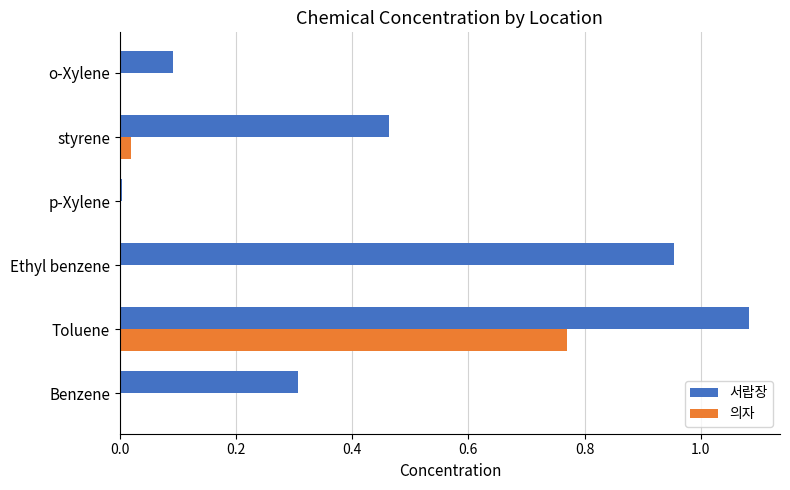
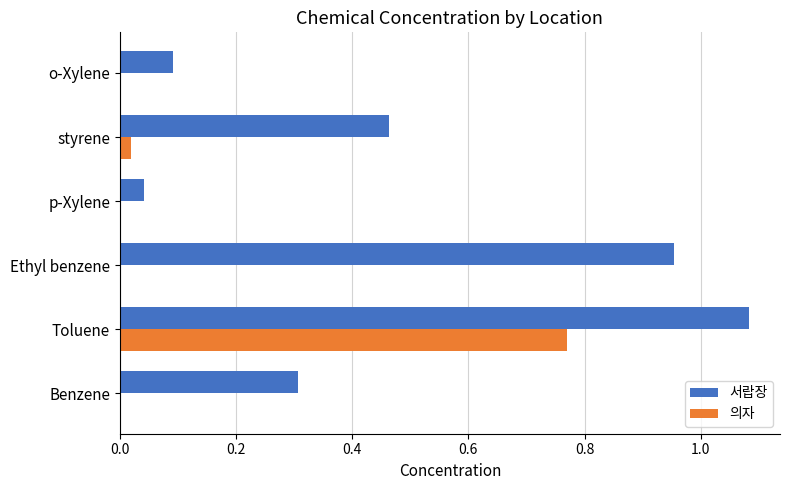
서랍장, p-Xylene: 0.00 -> 0.04
